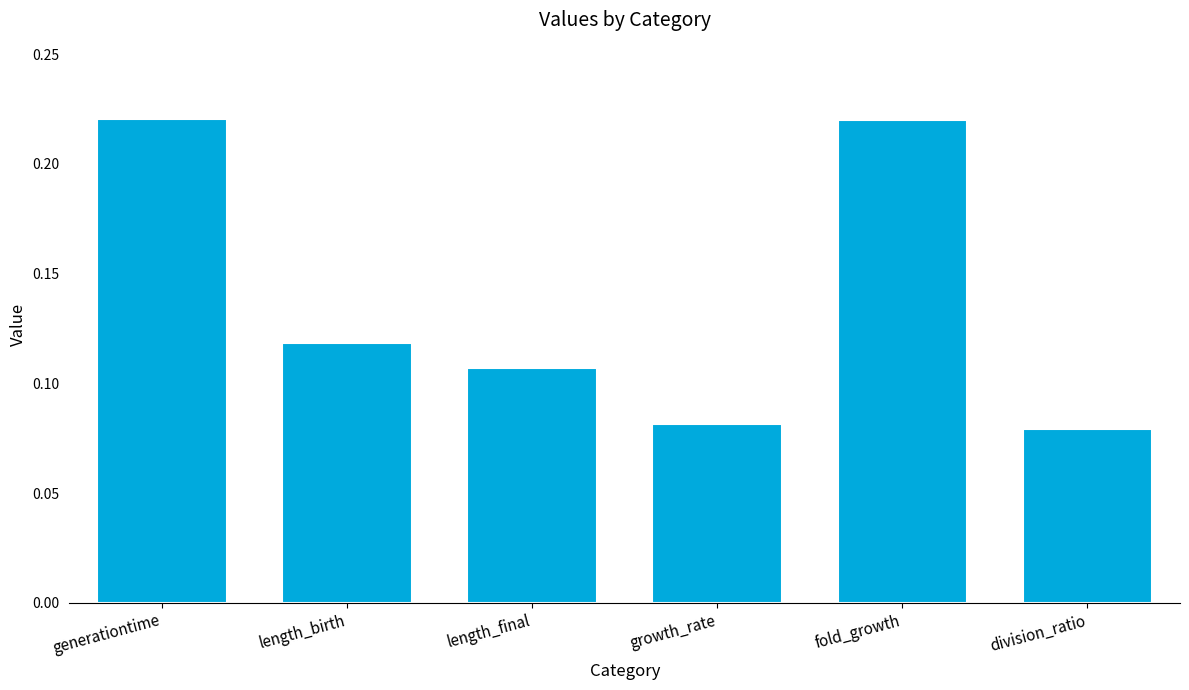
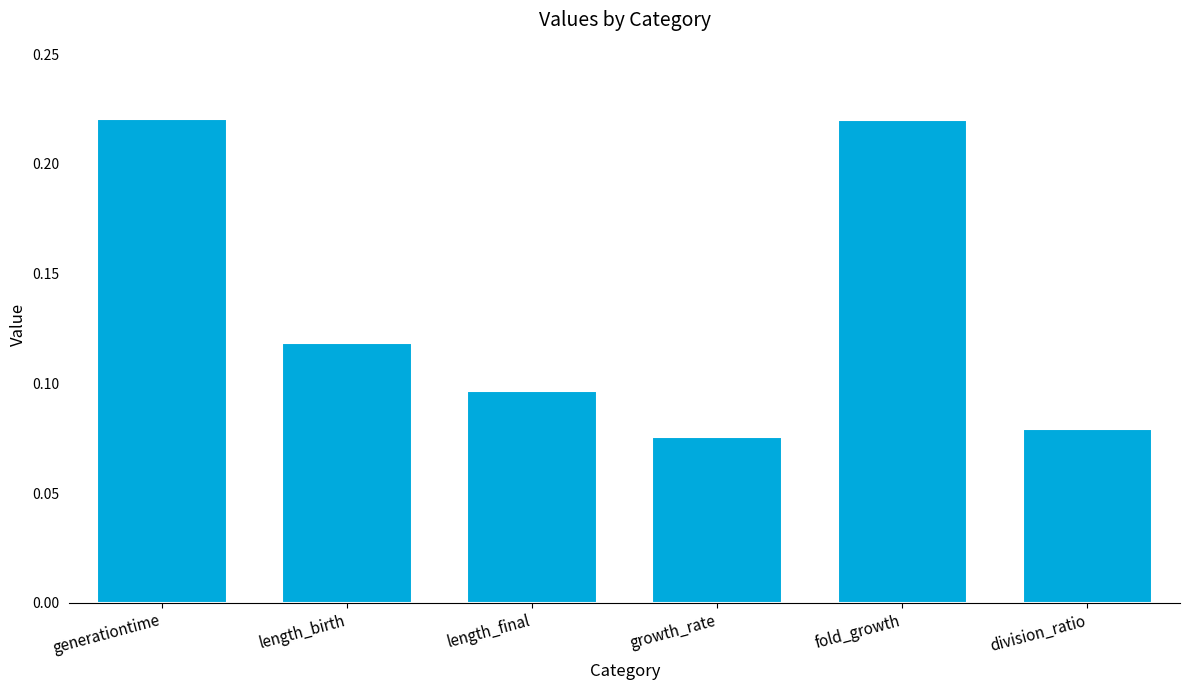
length_final: 0.107 -> 0.097
growth_rate: 0.081 -> 0.076
